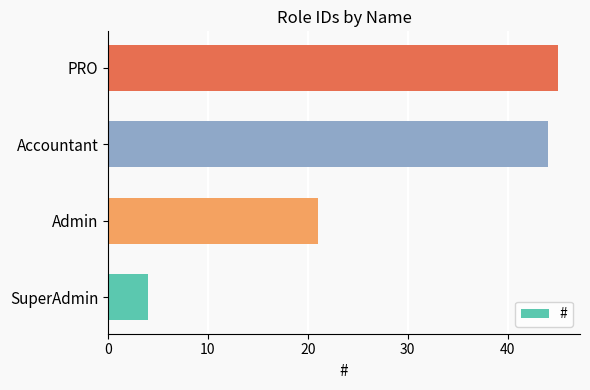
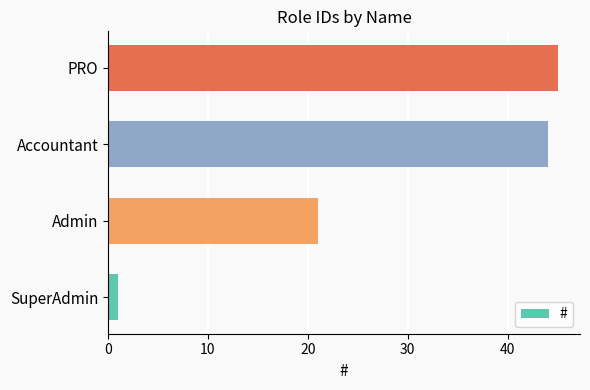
SuperAdmin: 4 -> 1
